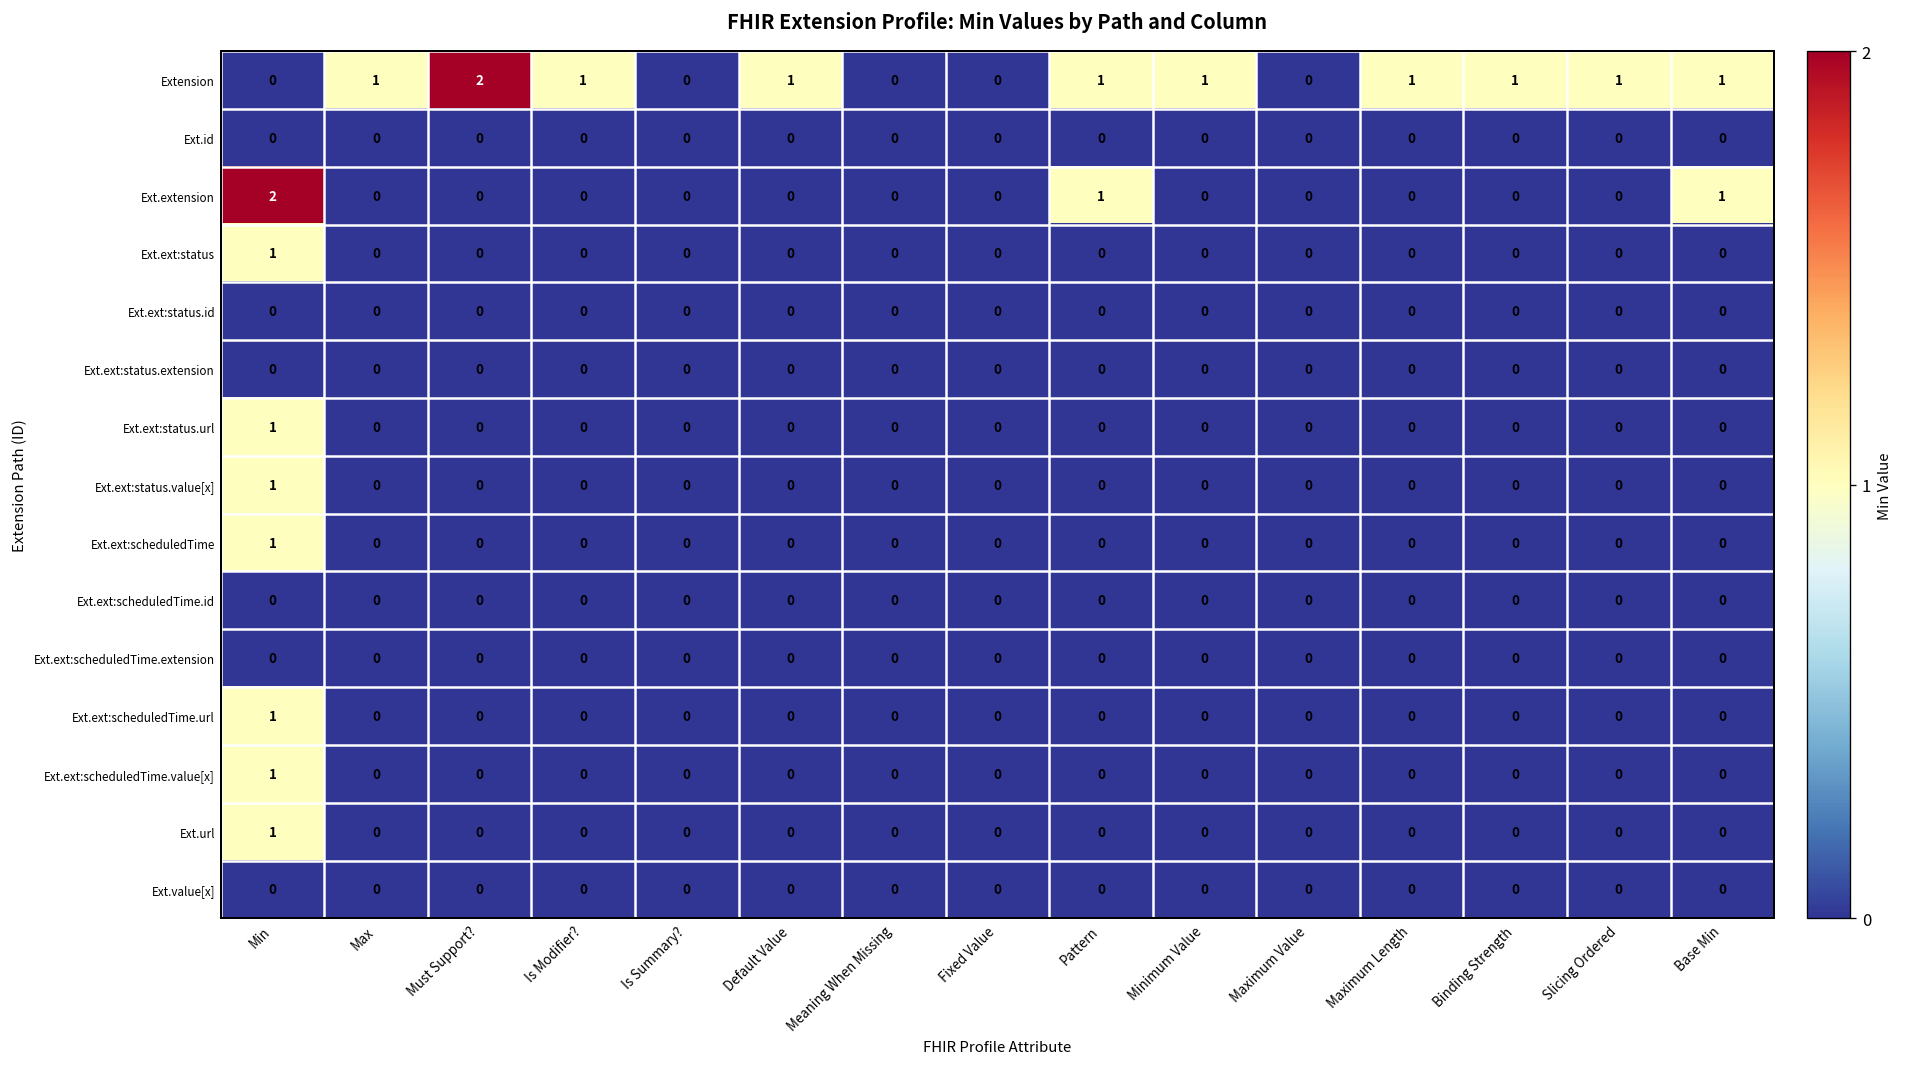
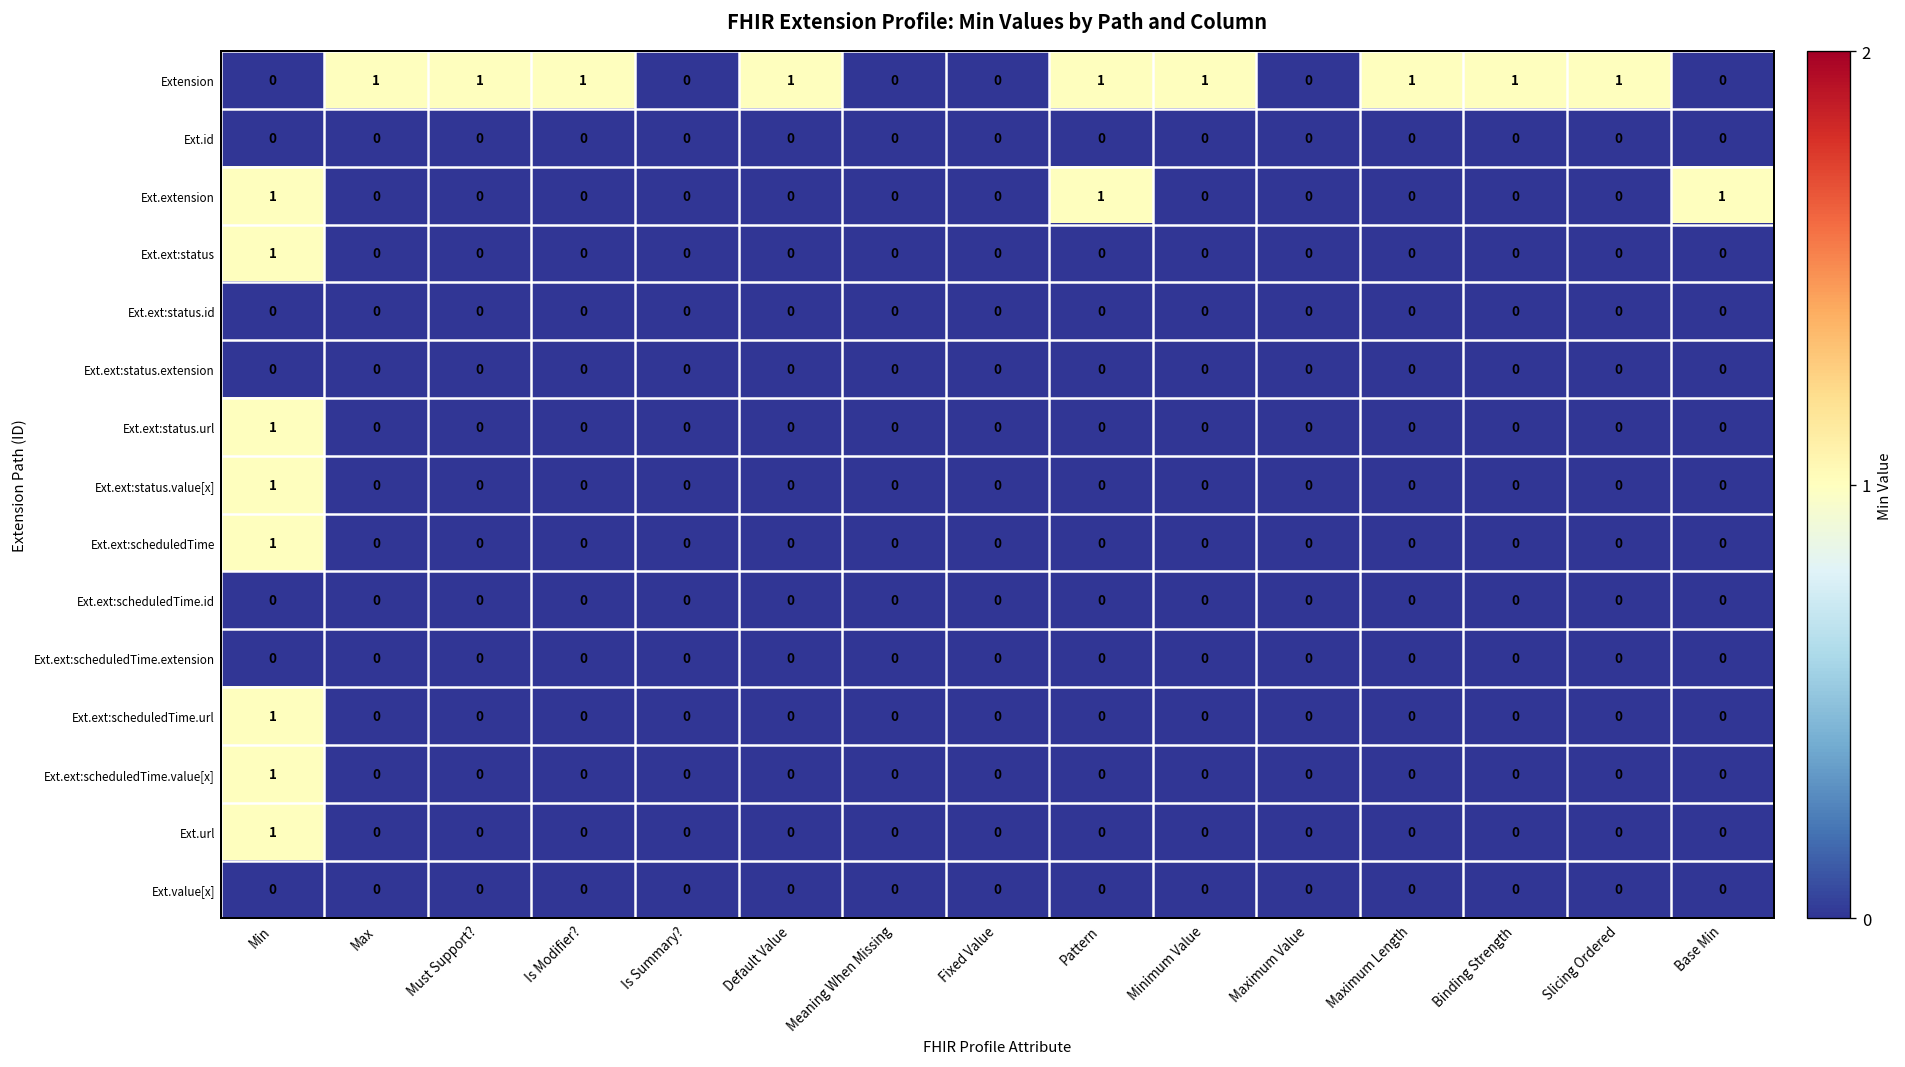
Extension, Must Support?: 2 -> 1
Extension, Base Min: 1 -> 0
Ext.extension, Min: 2 -> 1
